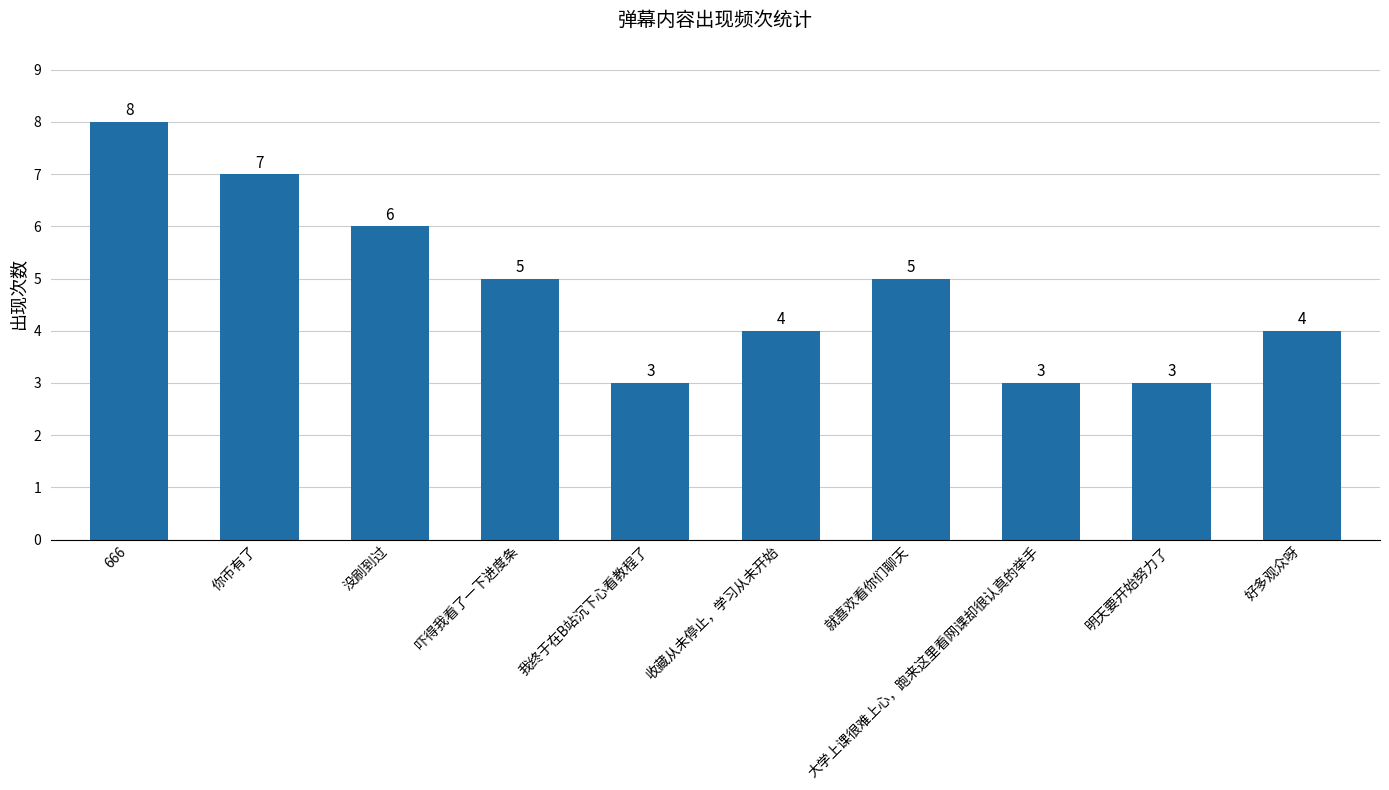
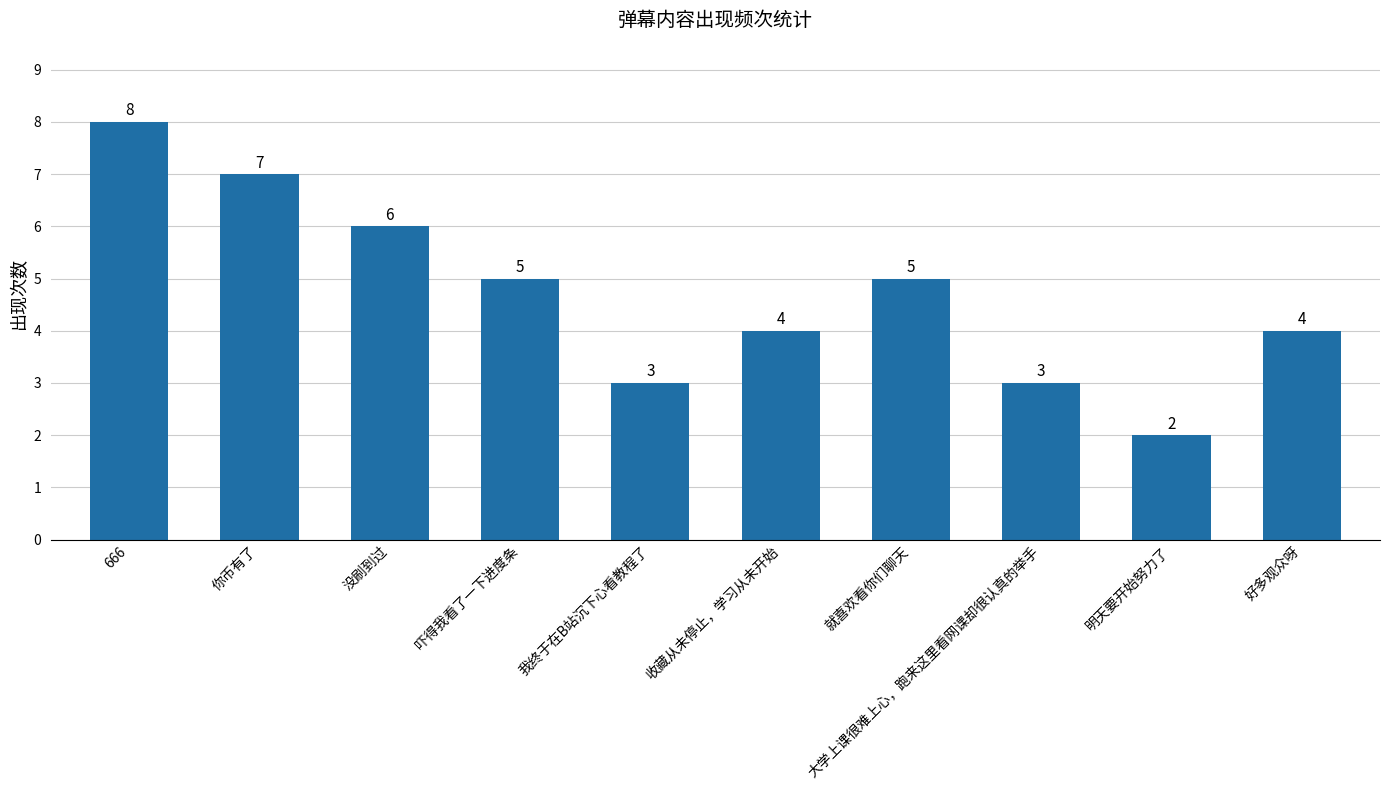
明天要开始努力了: 3 -> 2
